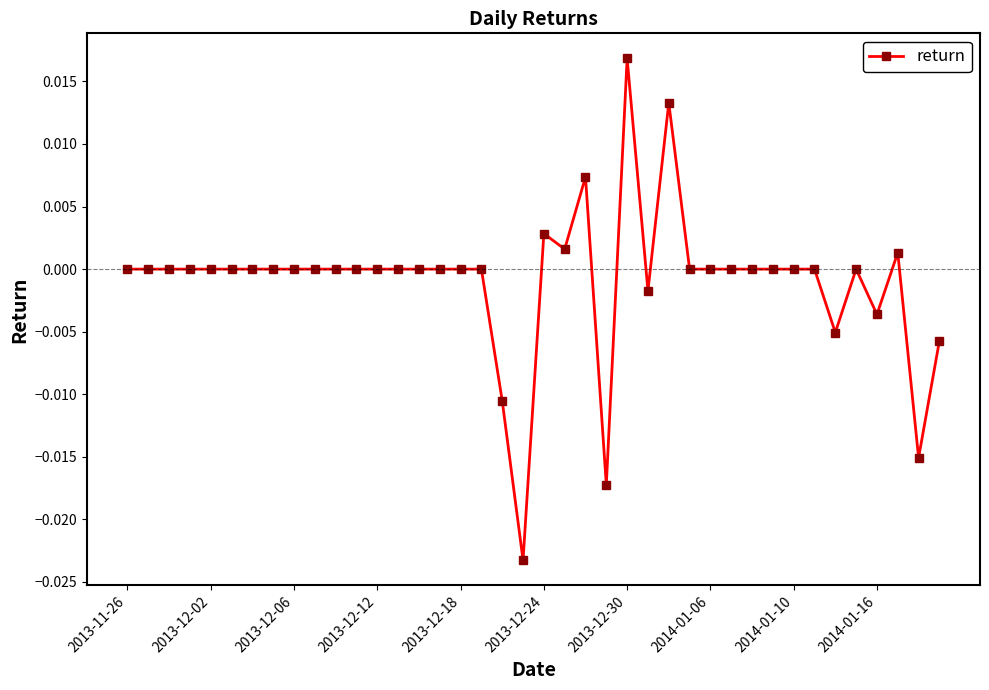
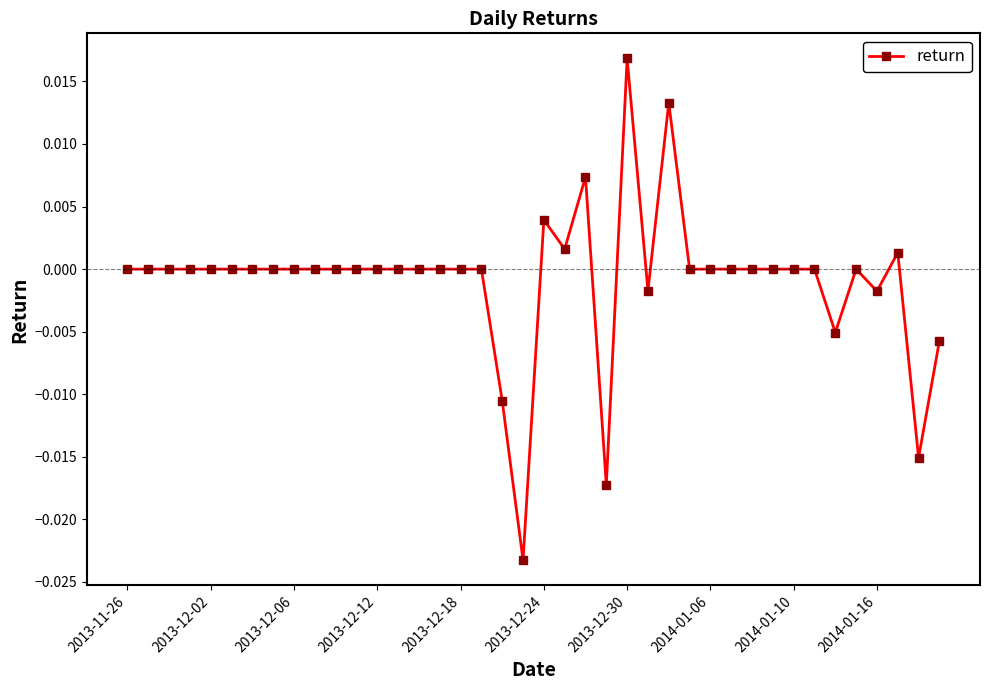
2013-12-24: 0.0028 -> 0.0039
2014-01-16: -0.0036 -> -0.0018
